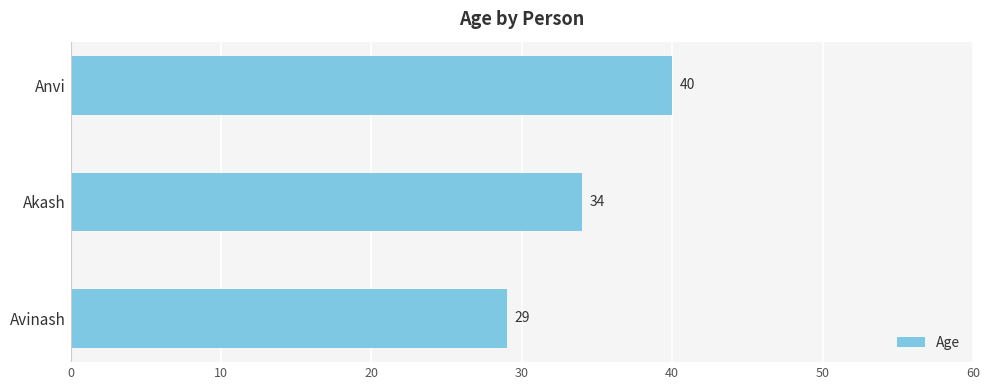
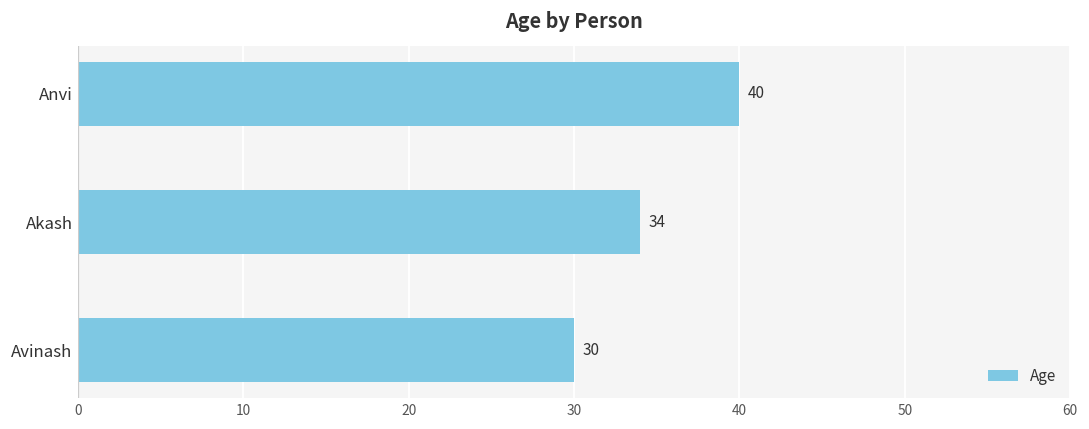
Avinash: 29 -> 30
